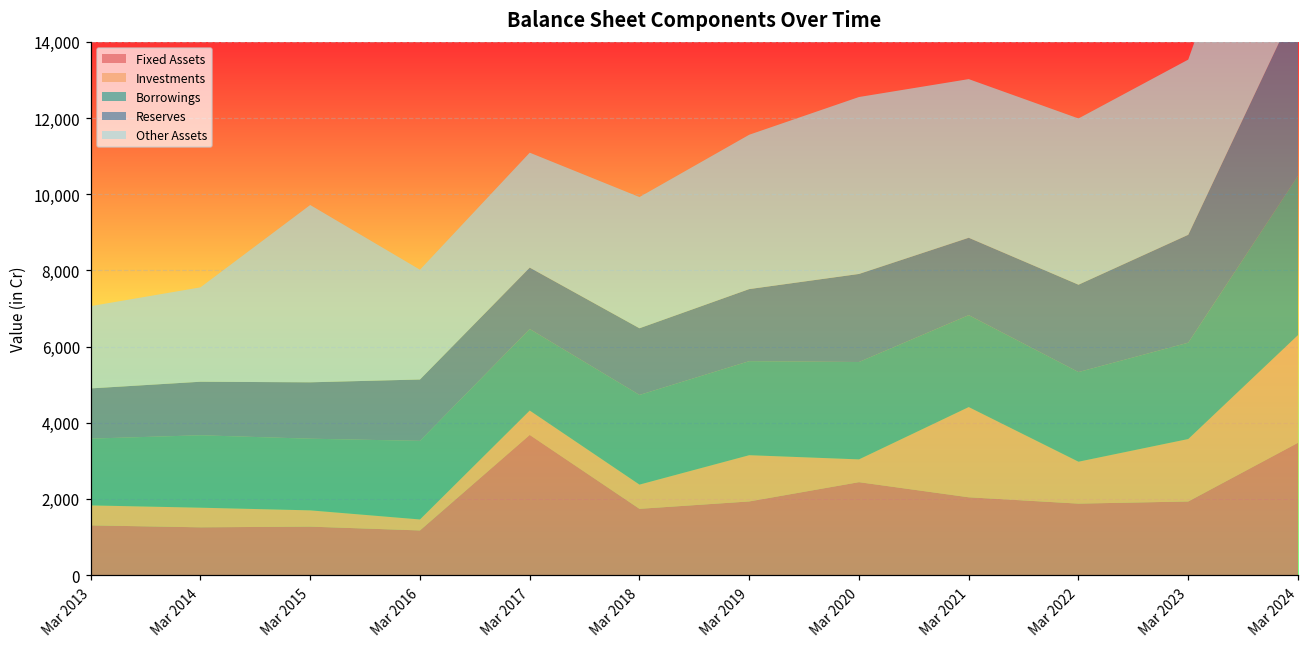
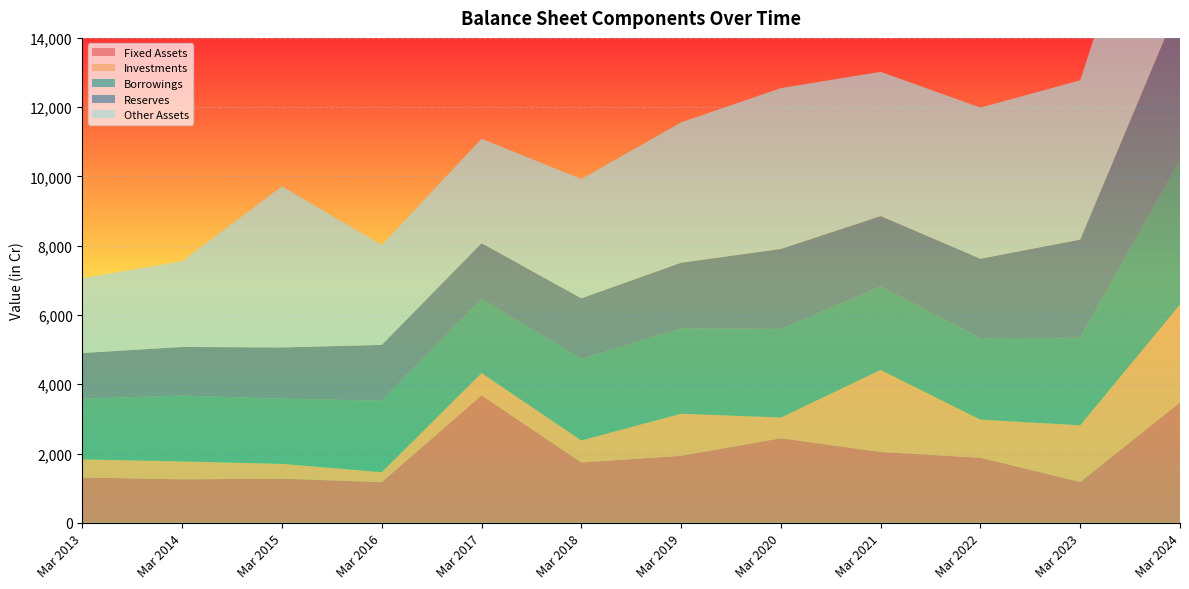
Fixed Assets, Mar 2023: 1,900 -> 1,200
